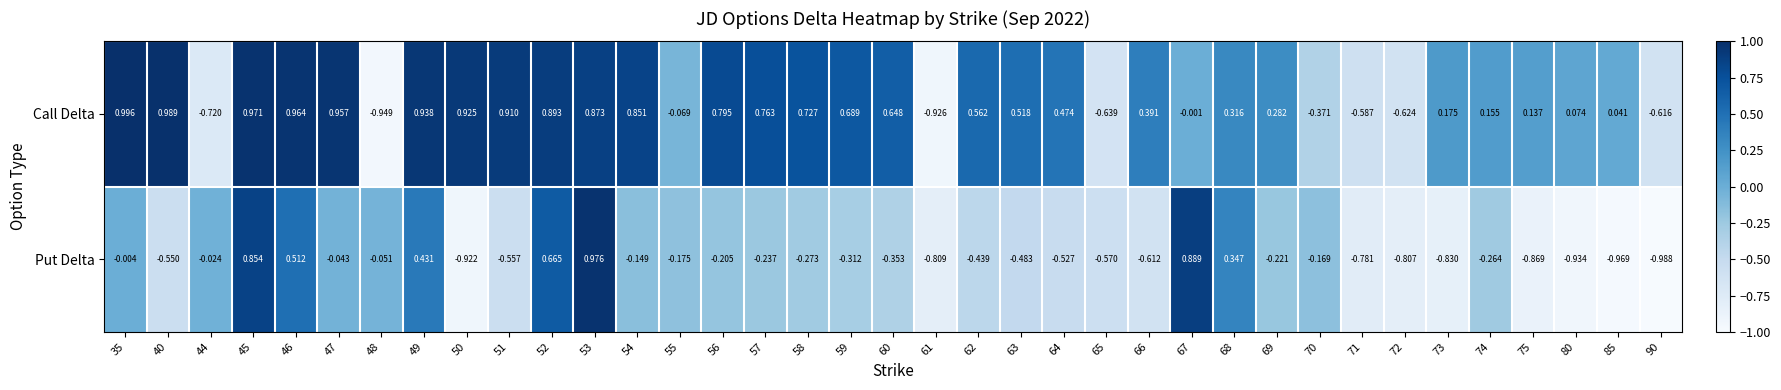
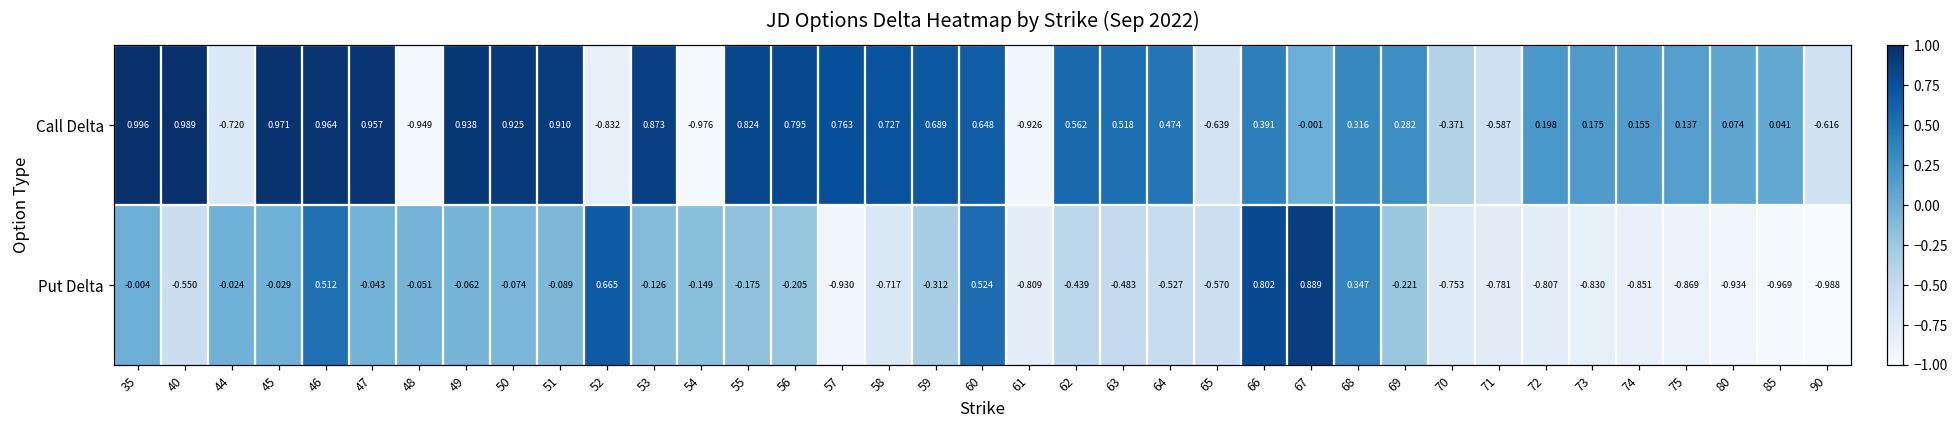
Call Delta, 52: 0.893 -> -0.832
Call Delta, 54: 0.851 -> -0.976
Call Delta, 55: -0.069 -> 0.824
Call Delta, 72: -0.624 -> 0.198
Put Delta, 45: 0.854 -> -0.029
Put Delta, 49: 0.431 -> -0.062
Put Delta, 50: -0.922 -> -0.074
Put Delta, 51: -0.557 -> -0.089
Put Delta, 53: 0.976 -> -0.126
Put Delta, 57: -0.237 -> -0.930
Put Delta, 58: -0.273 -> -0.717
Put Delta, 60: -0.353 -> 0.524
Put Delta, 66: -0.612 -> 0.802
Put Delta, 70: -0.169 -> -0.753
Put Delta, 74: -0.264 -> -0.851
